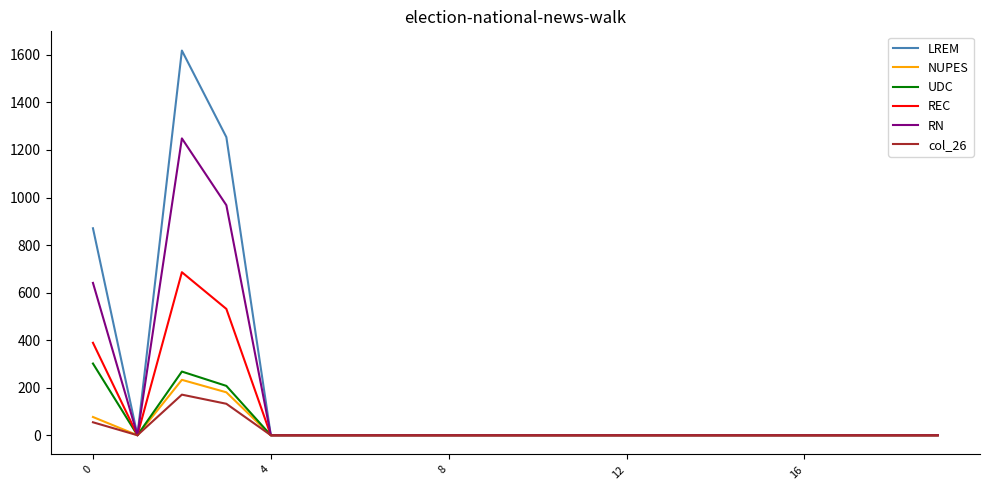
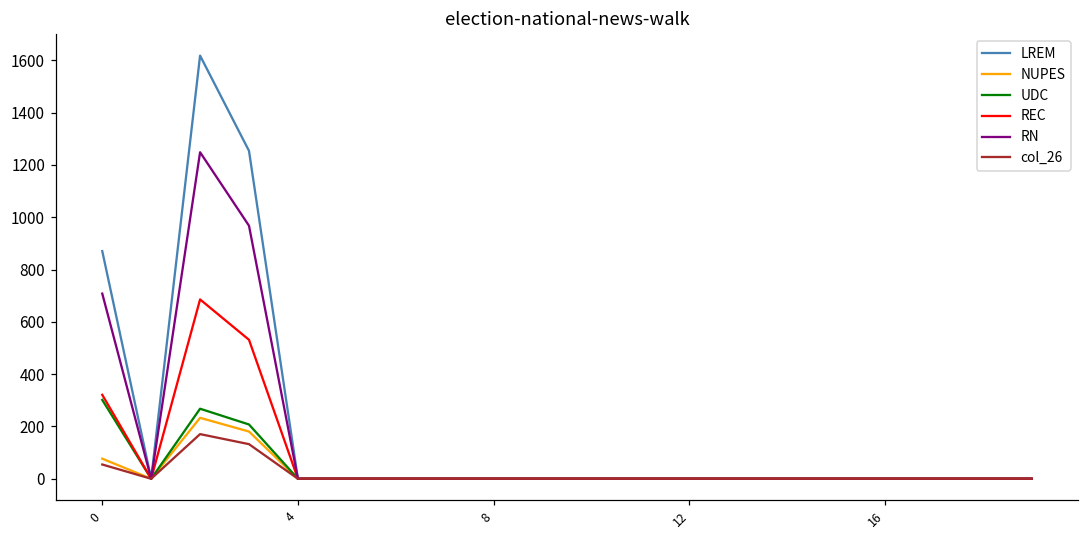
REC, 0: 390 -> 320
RN, 0: 640 -> 710
